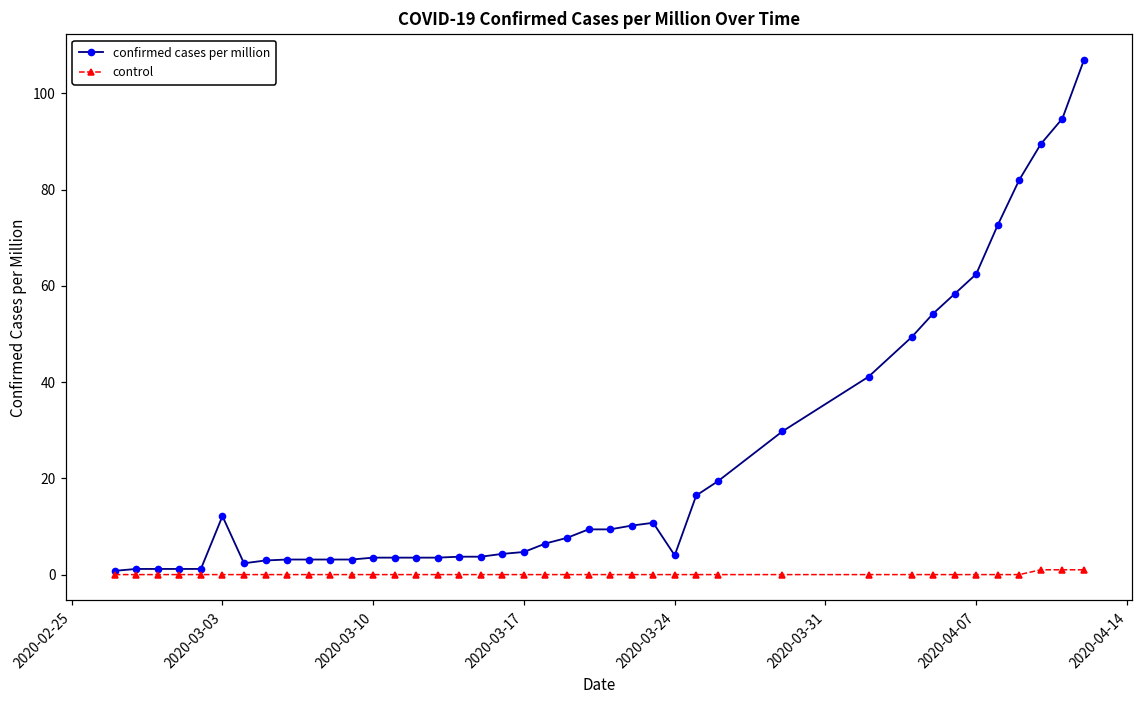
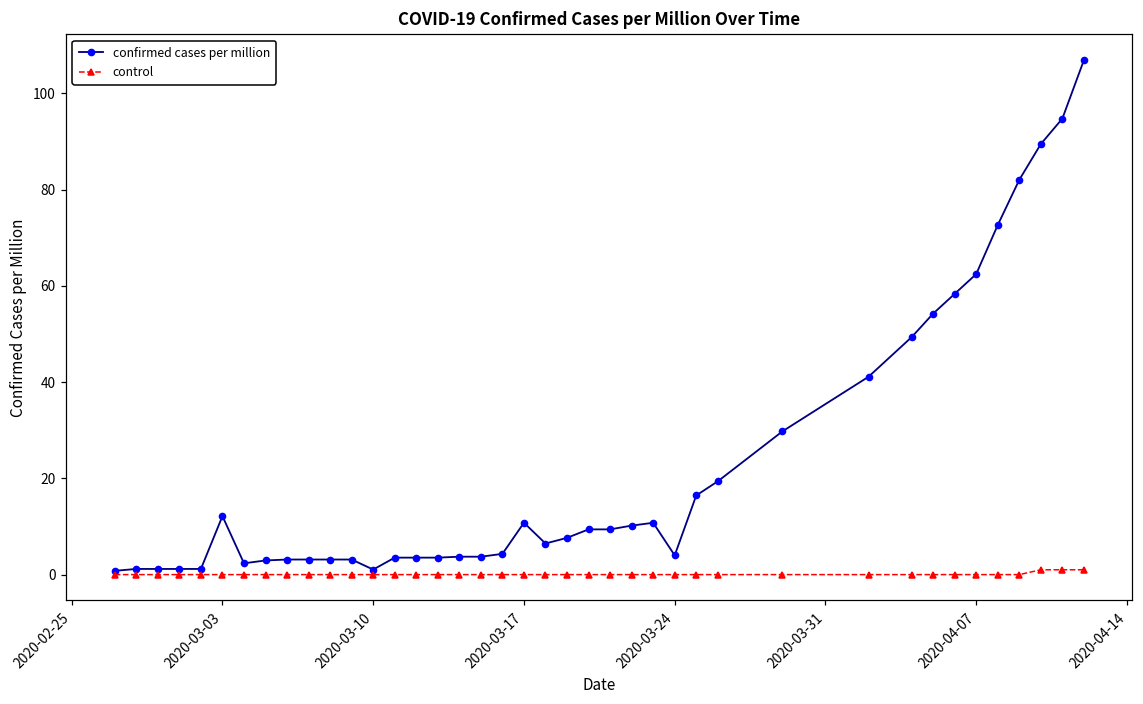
confirmed cases per million, 2020-03-10: 4 -> 1
confirmed cases per million, 2020-03-17: 5 -> 11
